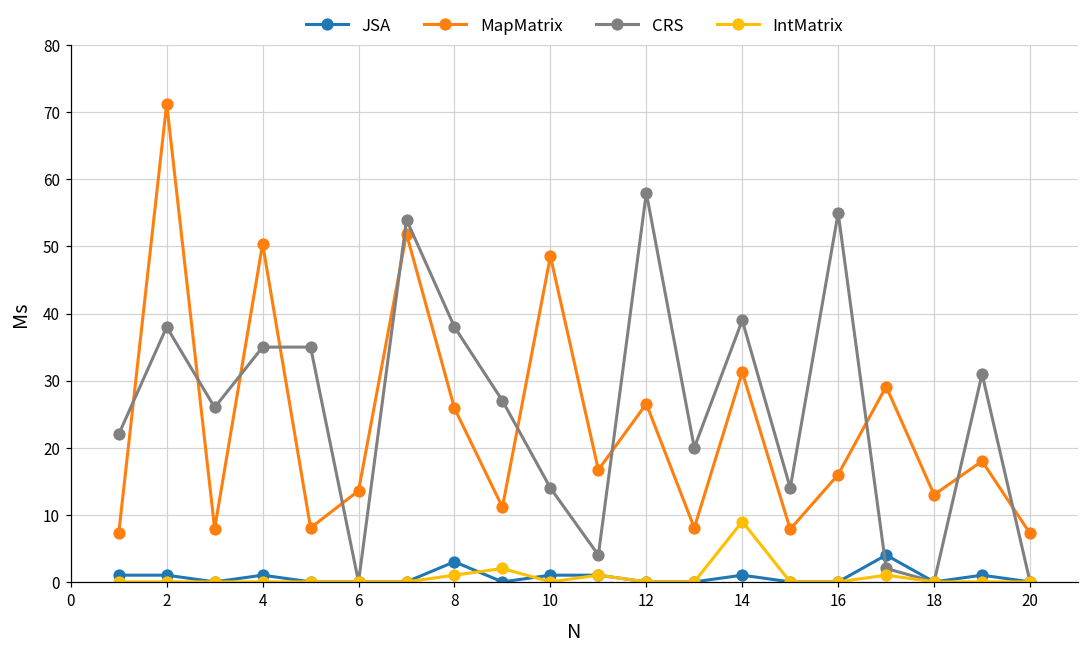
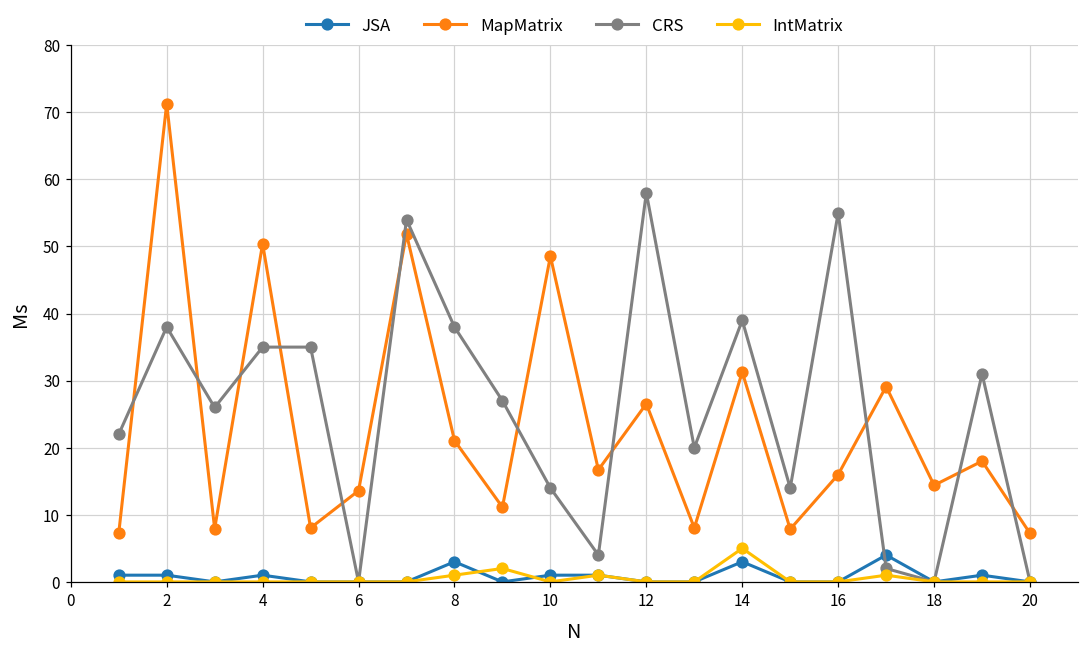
MapMatrix, 8: 26 -> 21
JSA, 14: 1 -> 3
IntMatrix, 14: 9 -> 5
MapMatrix, 18: 13 -> 14
